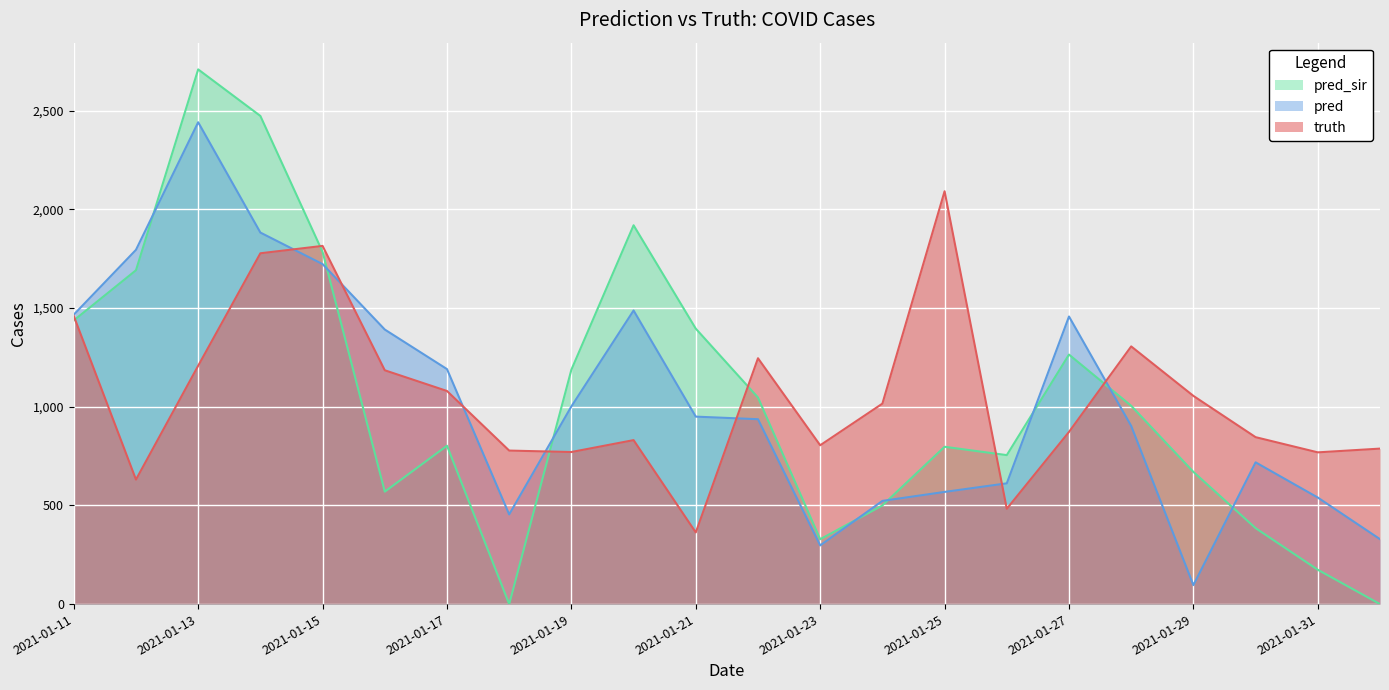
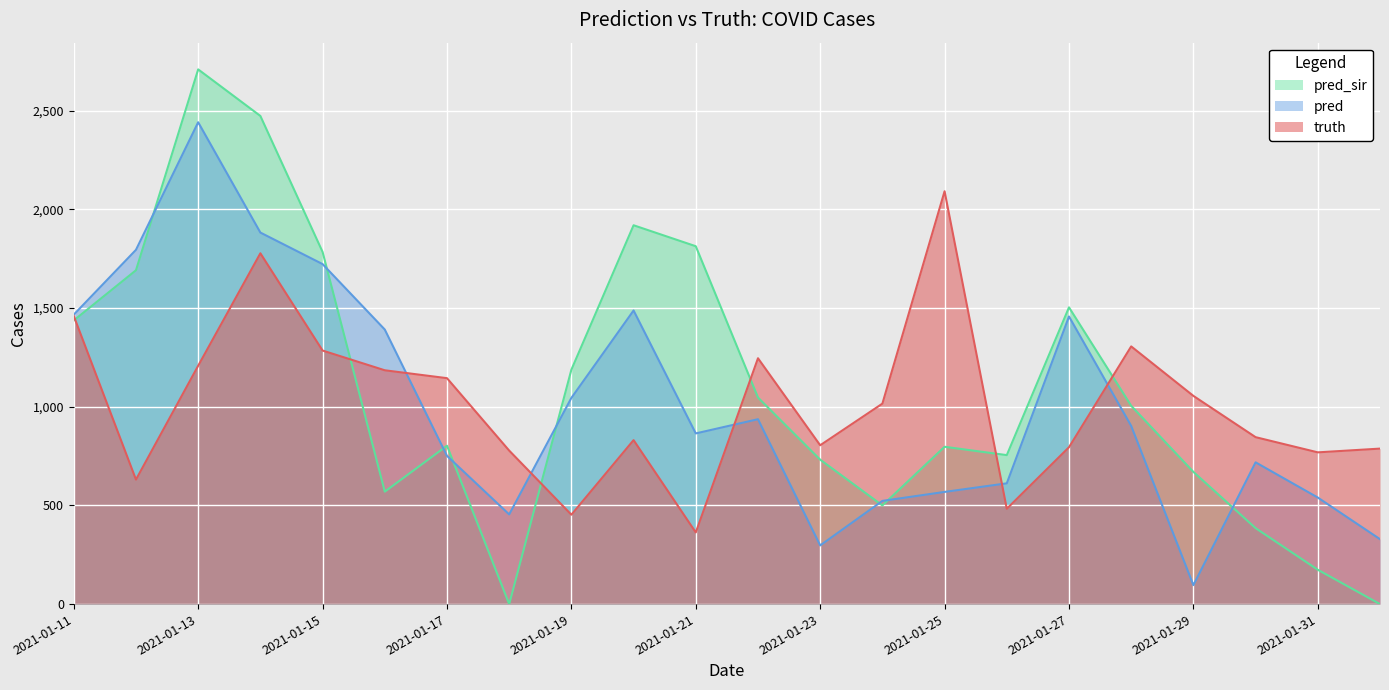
truth, 2021-01-15: 1,820 -> 1,290
pred, 2021-01-17: 1,190 -> 750
truth, 2021-01-17: 1,080 -> 1,150
pred, 2021-01-19: 1,000 -> 1,050
truth, 2021-01-19: 770 -> 450
pred_sir, 2021-01-21: 1,400 -> 1,810
pred, 2021-01-21: 950 -> 870
pred_sir, 2021-01-23: 330 -> 730
pred_sir, 2021-01-27: 1,260 -> 1,500
truth, 2021-01-27: 870 -> 800
